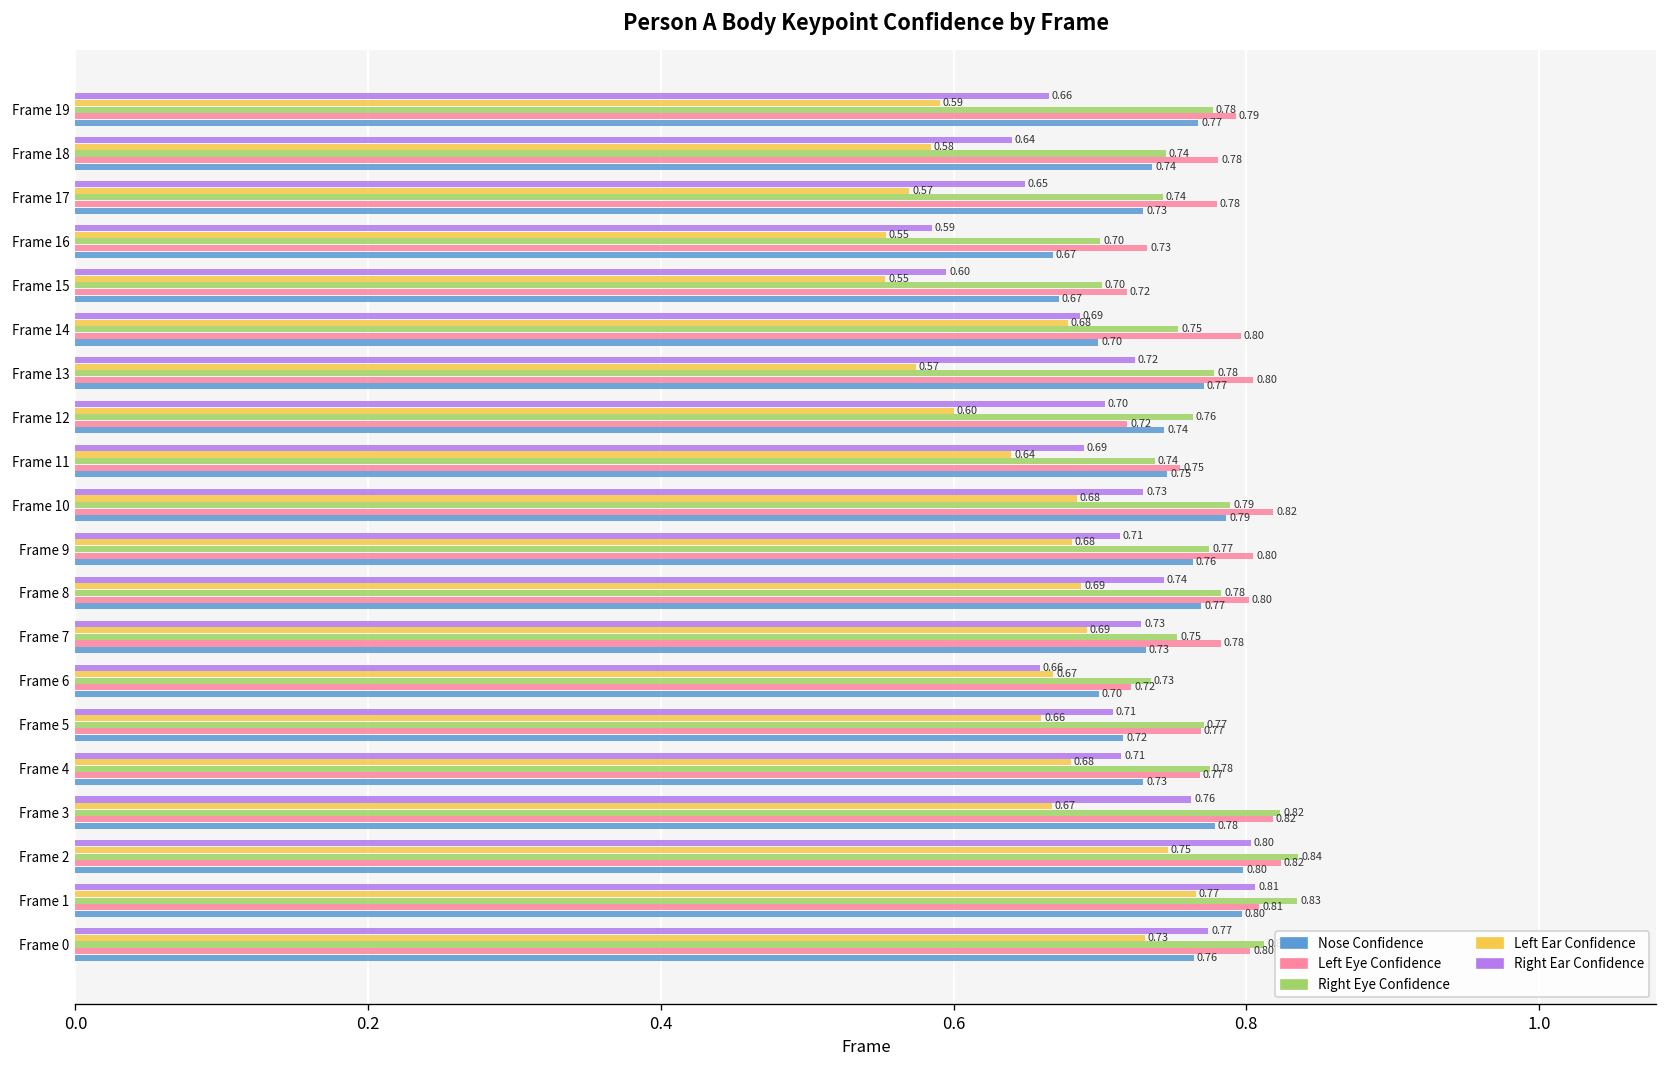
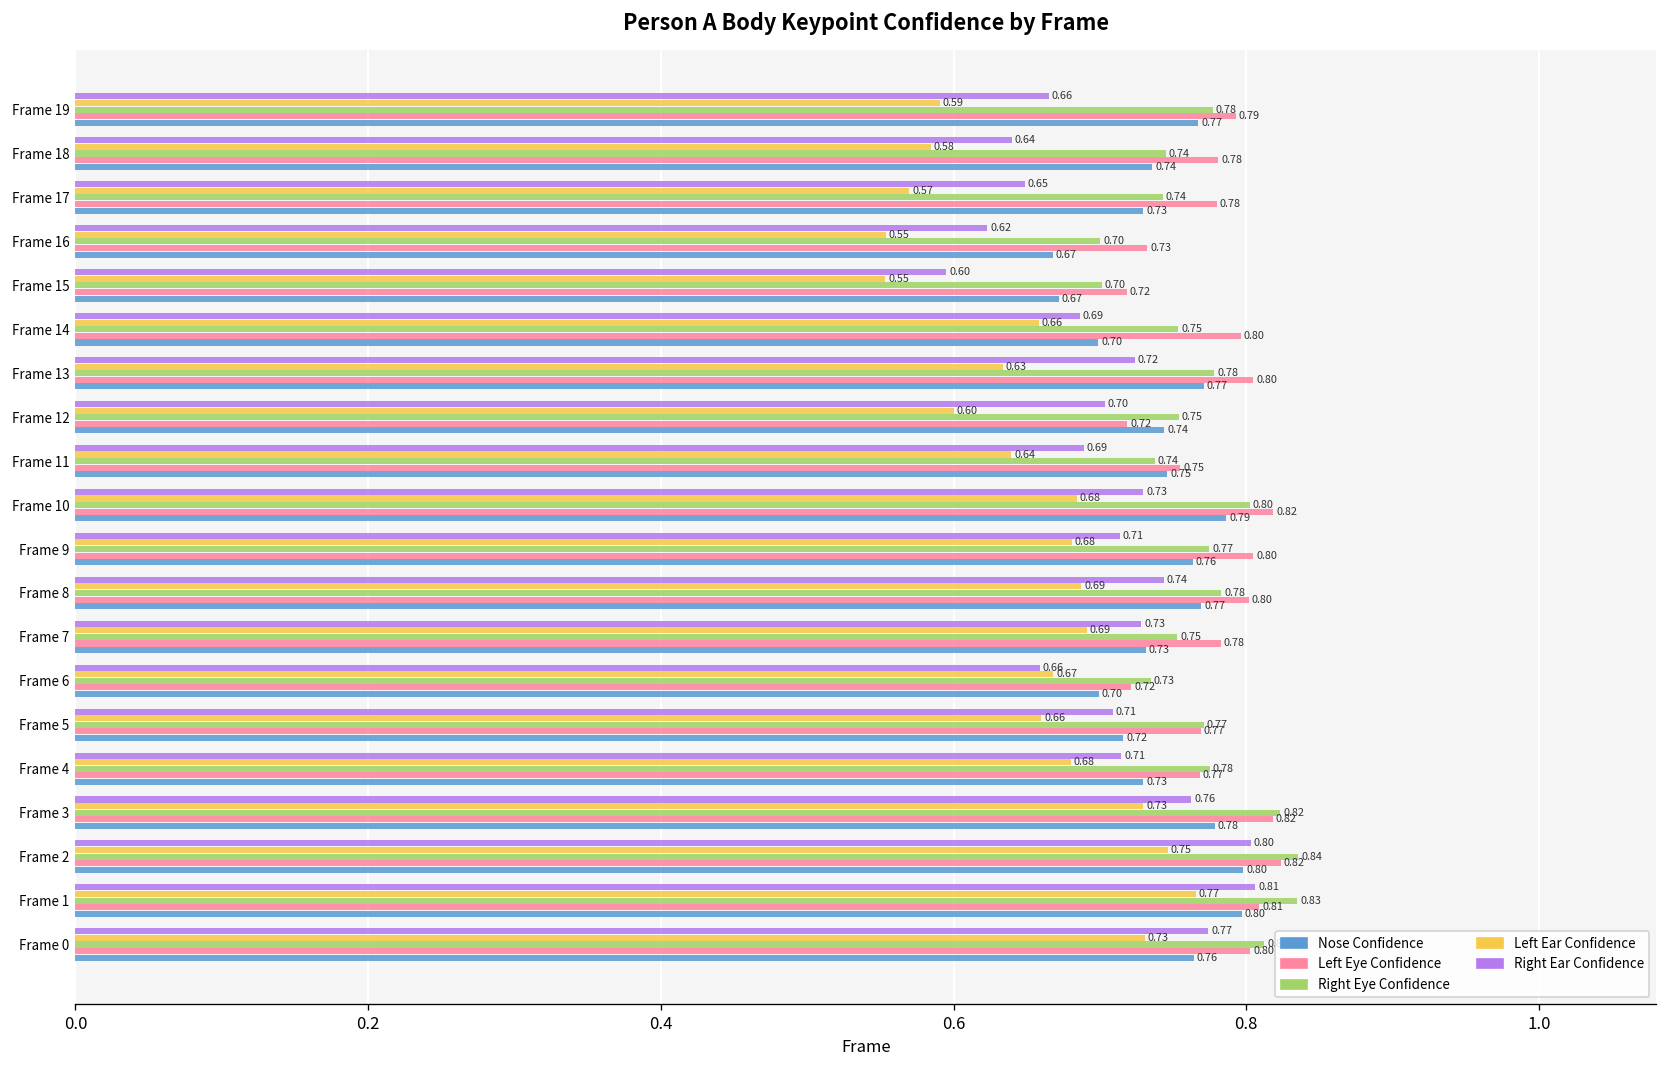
Right Ear Confidence, Frame 16: 0.59 -> 0.62
Left Ear Confidence, Frame 14: 0.68 -> 0.66
Left Ear Confidence, Frame 13: 0.57 -> 0.63
Right Eye Confidence, Frame 12: 0.76 -> 0.75
Right Eye Confidence, Frame 10: 0.79 -> 0.80
Left Ear Confidence, Frame 3: 0.67 -> 0.73
